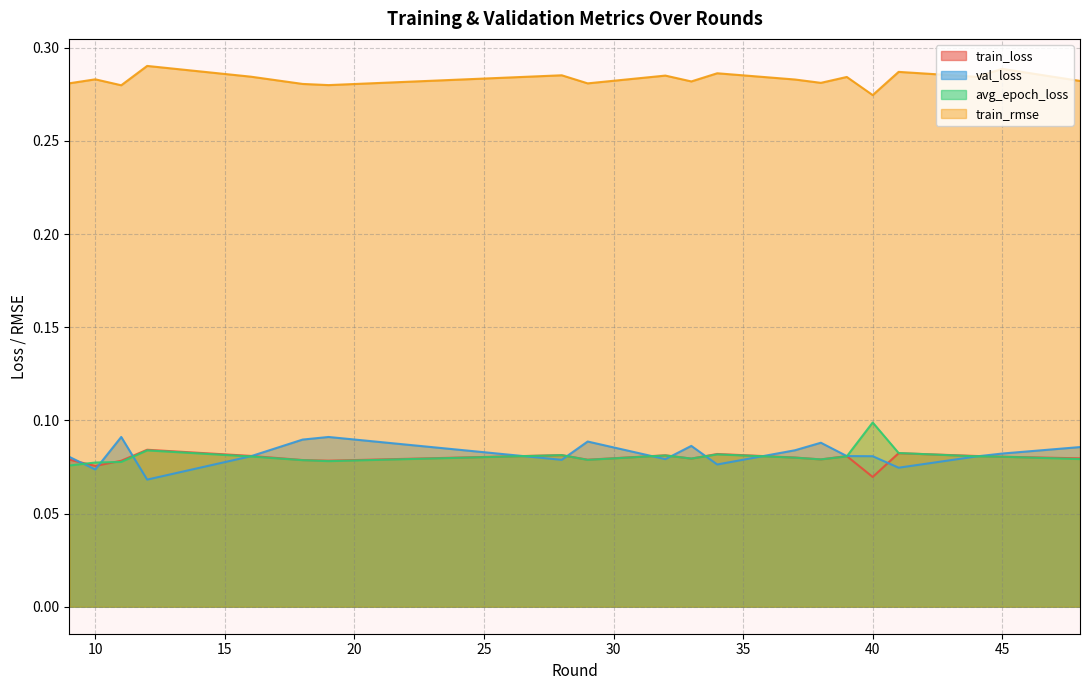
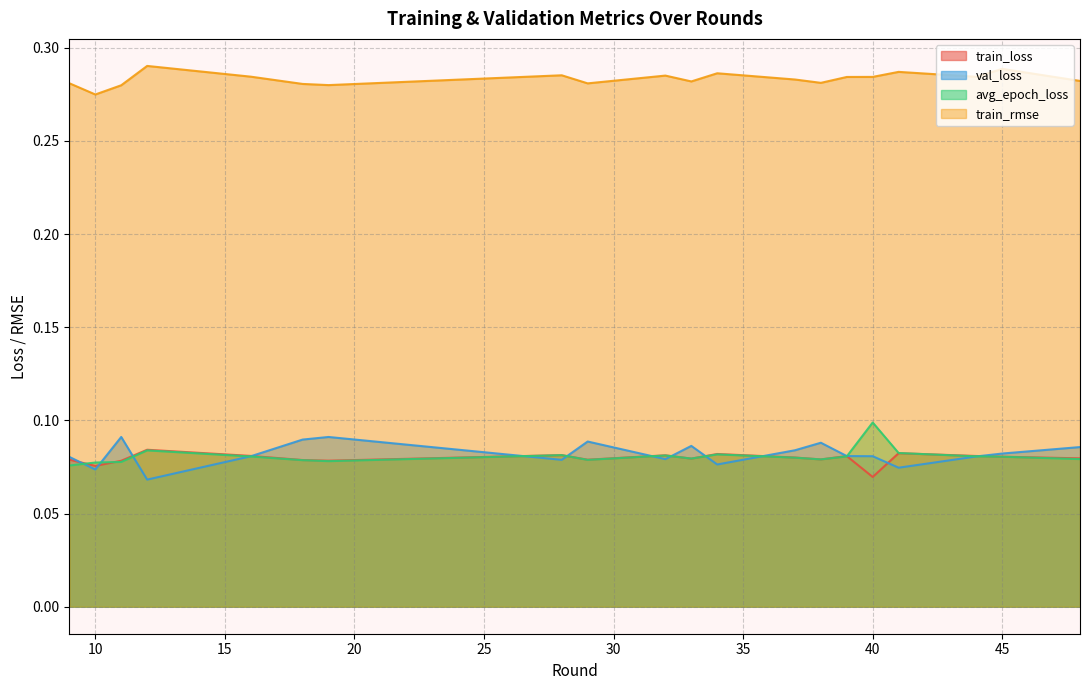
train_rmse, 10: 0.283 -> 0.275
train_rmse, 40: 0.275 -> 0.284
